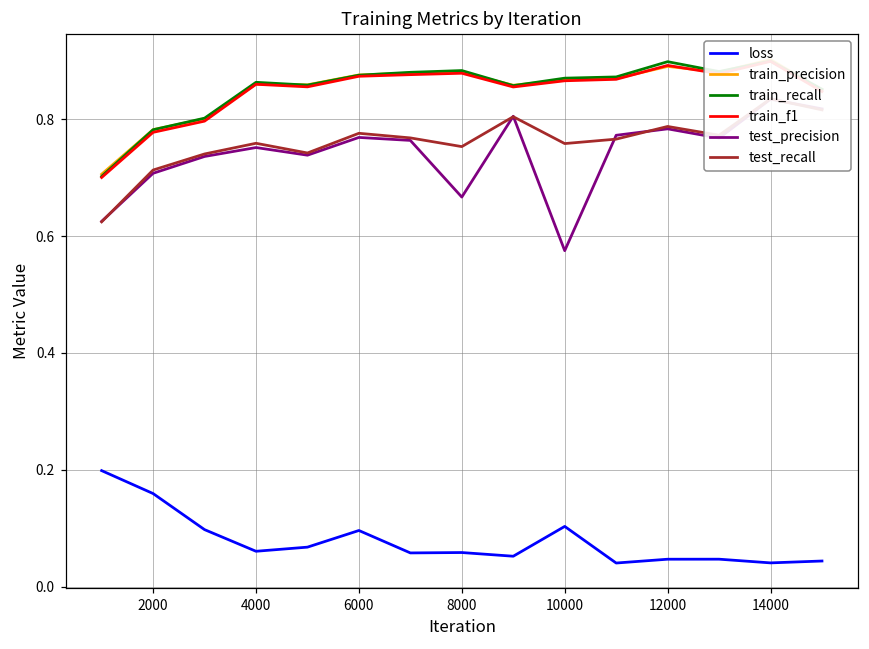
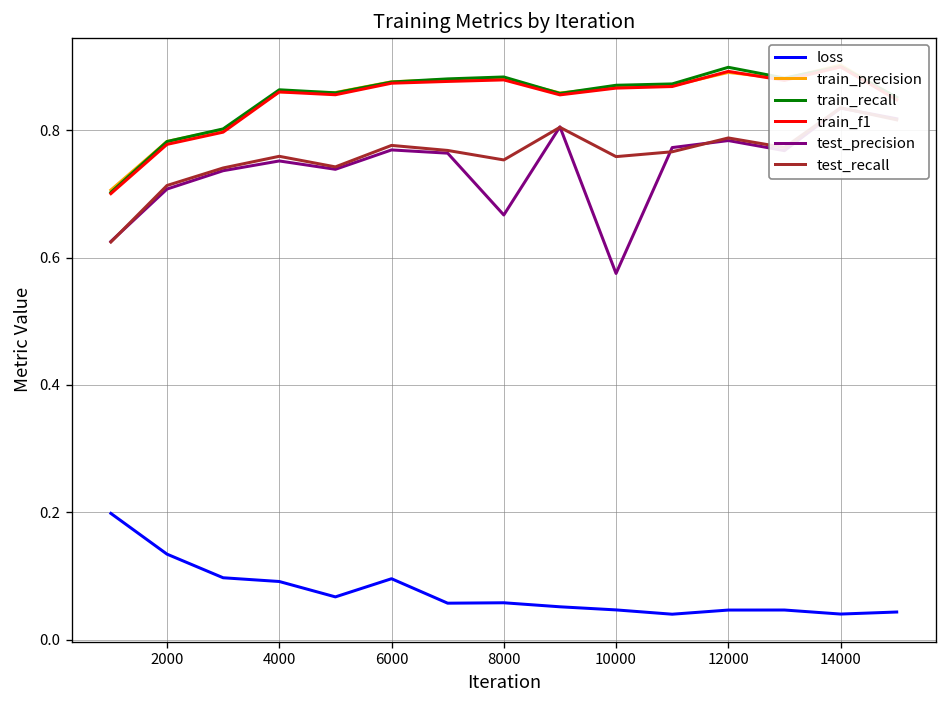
loss, 2000: 0.16 -> 0.13
loss, 4000: 0.06 -> 0.09
loss, 10000: 0.10 -> 0.05
